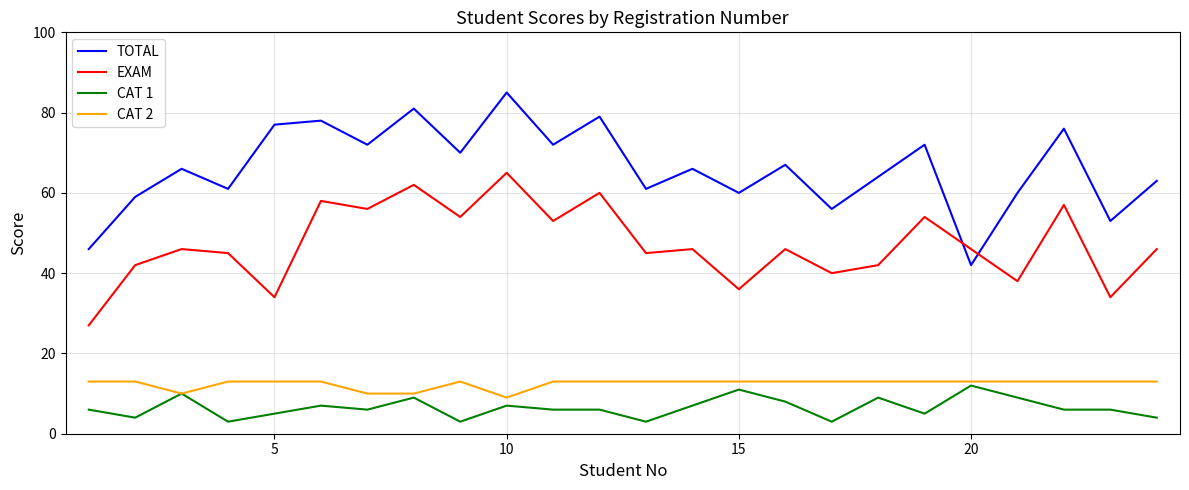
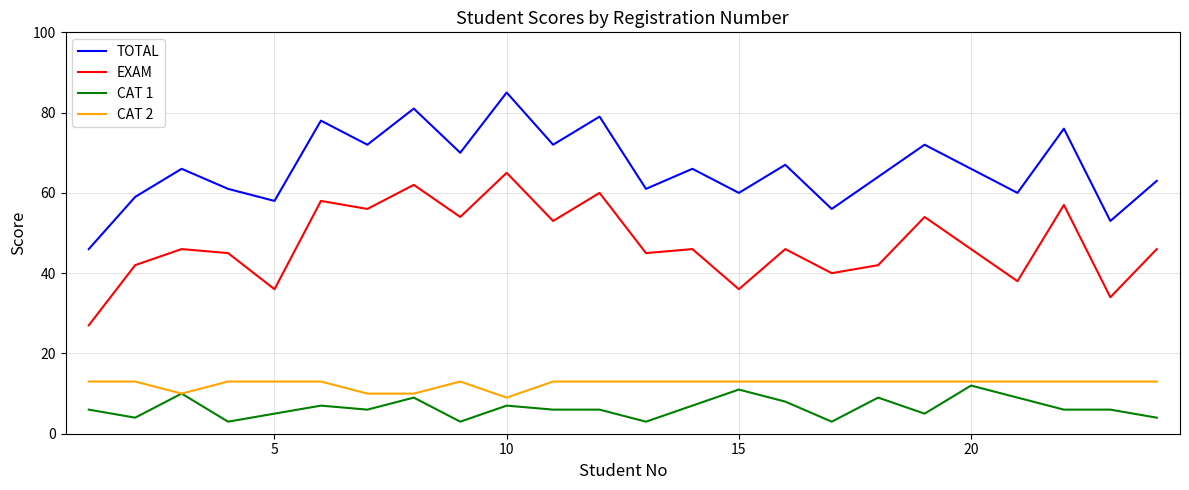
TOTAL, 5: 77 -> 58
EXAM, 5: 34 -> 36
TOTAL, 20: 42 -> 66
